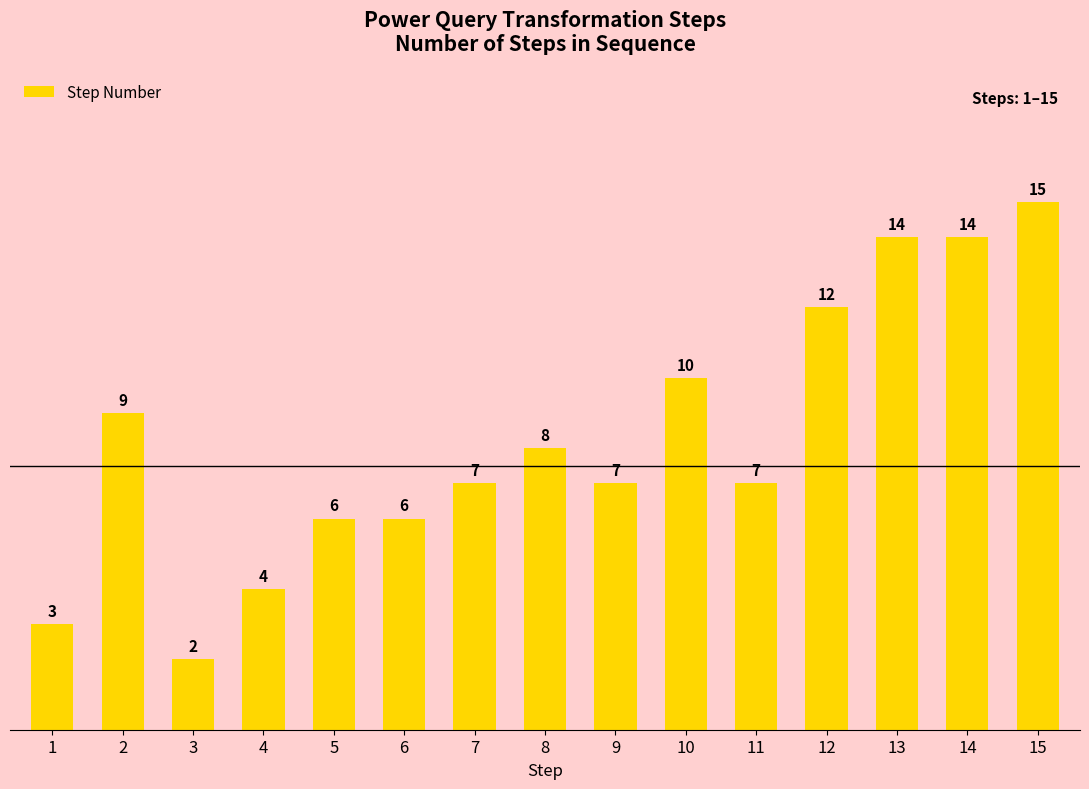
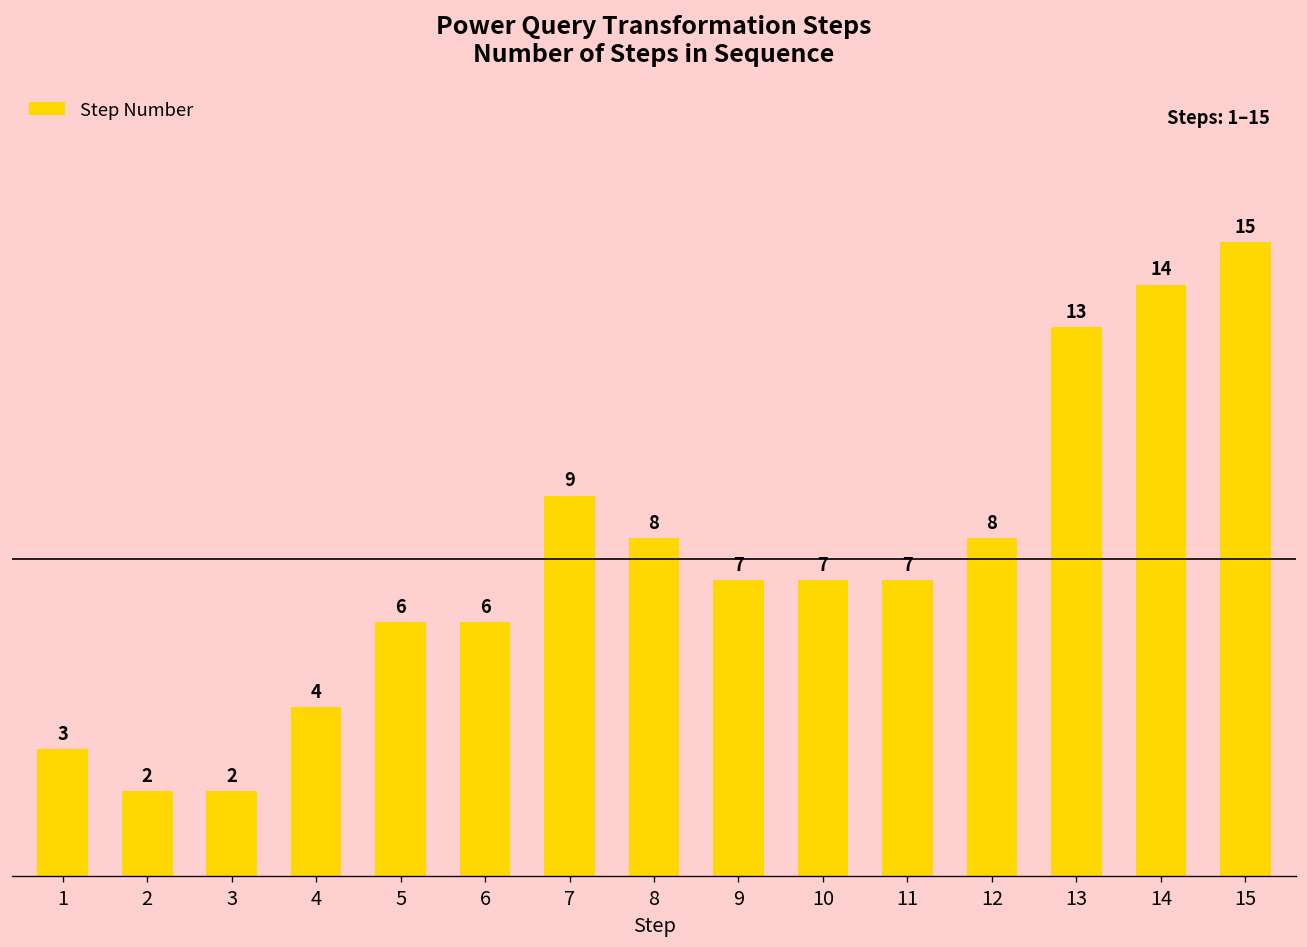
2: 9 -> 2
7: 7 -> 9
10: 10 -> 7
12: 12 -> 8
13: 14 -> 13
